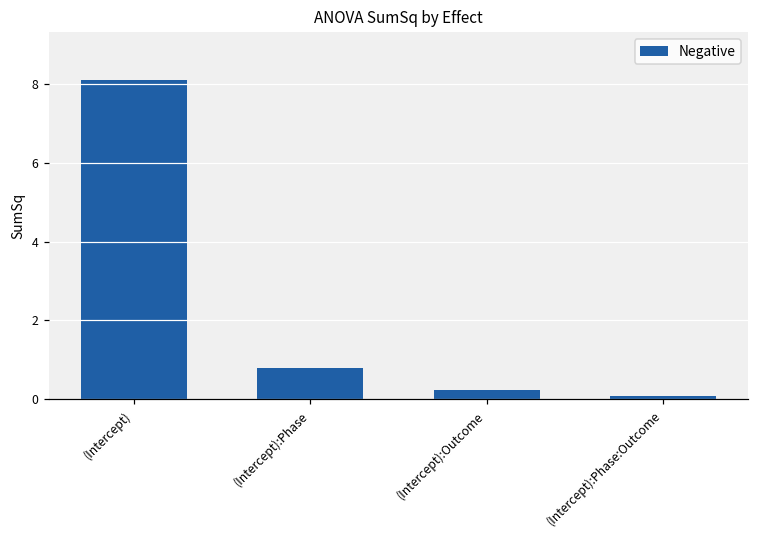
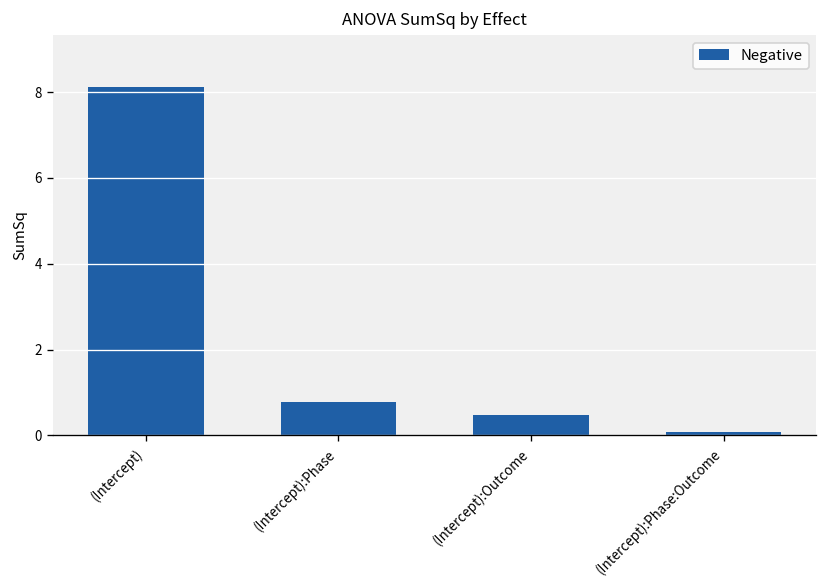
(Intercept):Outcome: 0.2 -> 0.5
